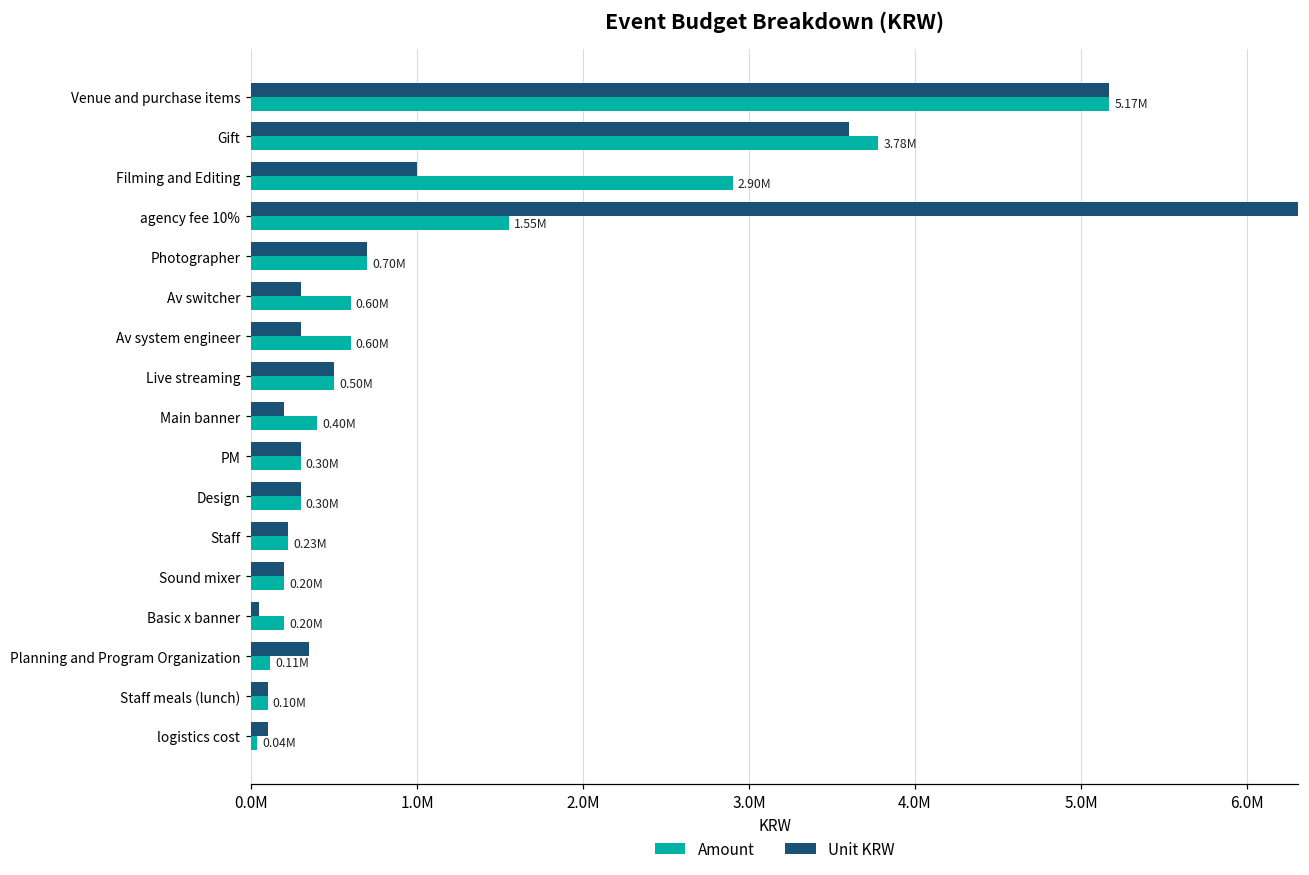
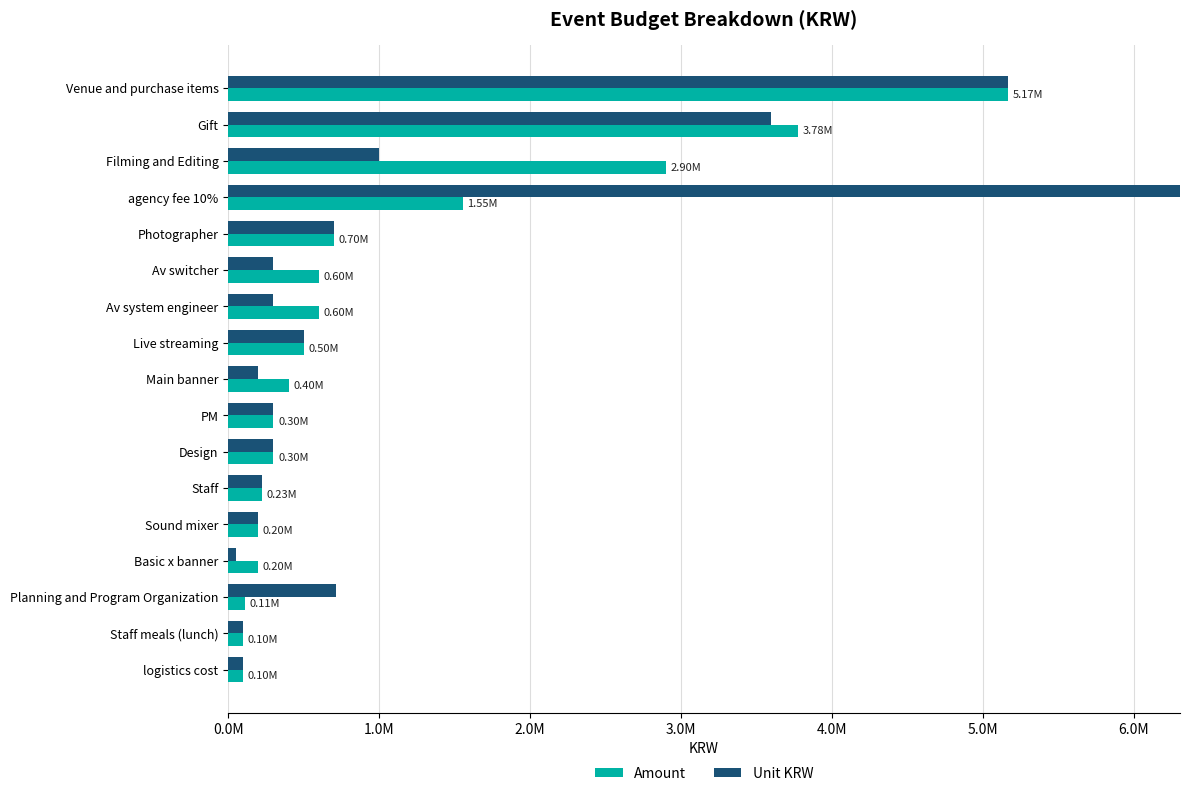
Unit KRW, Planning and Program Organization: 350000 -> 710000
Amount, logistics cost: 0.04M -> 0.10M
